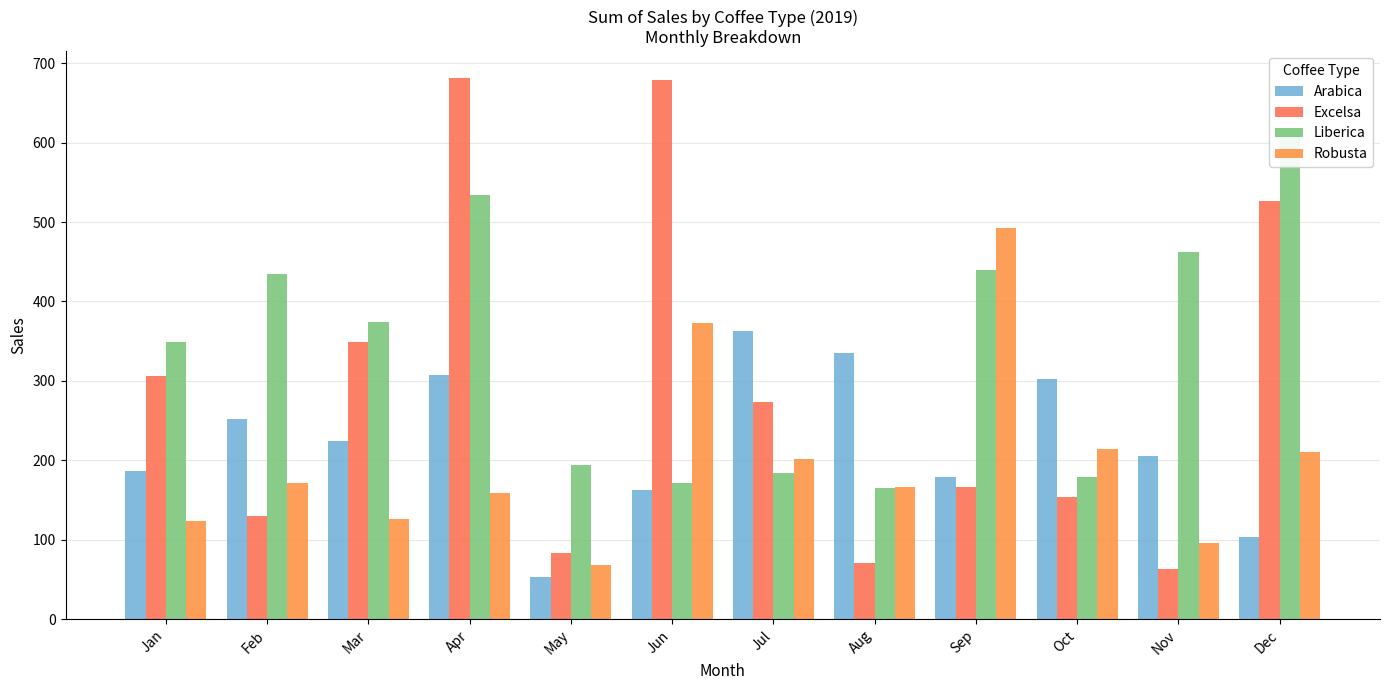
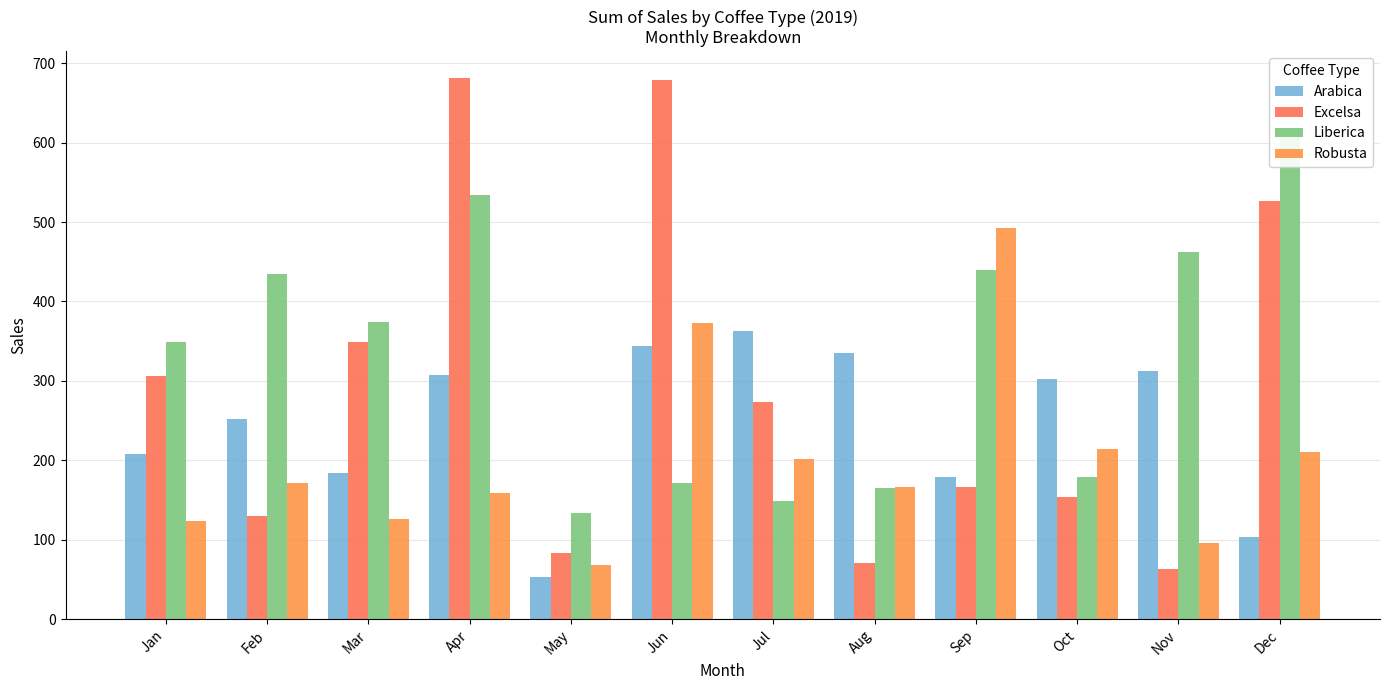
Arabica, Jan: 190 -> 210
Arabica, Mar: 220 -> 180
Liberica, May: 190 -> 130
Arabica, Jun: 160 -> 340
Liberica, Jul: 180 -> 150
Arabica, Nov: 210 -> 310
